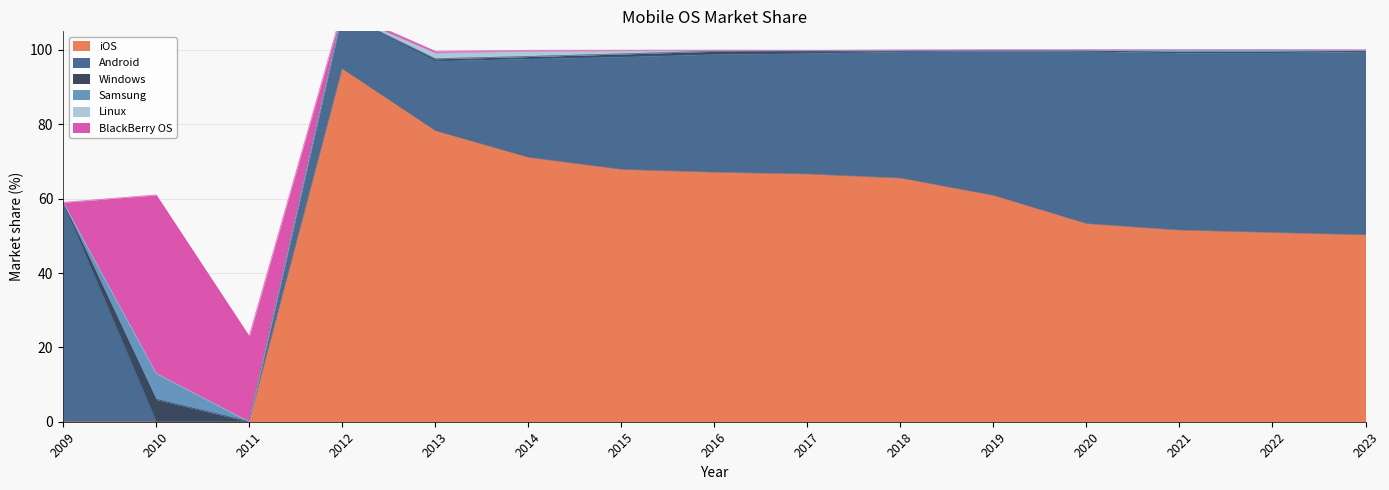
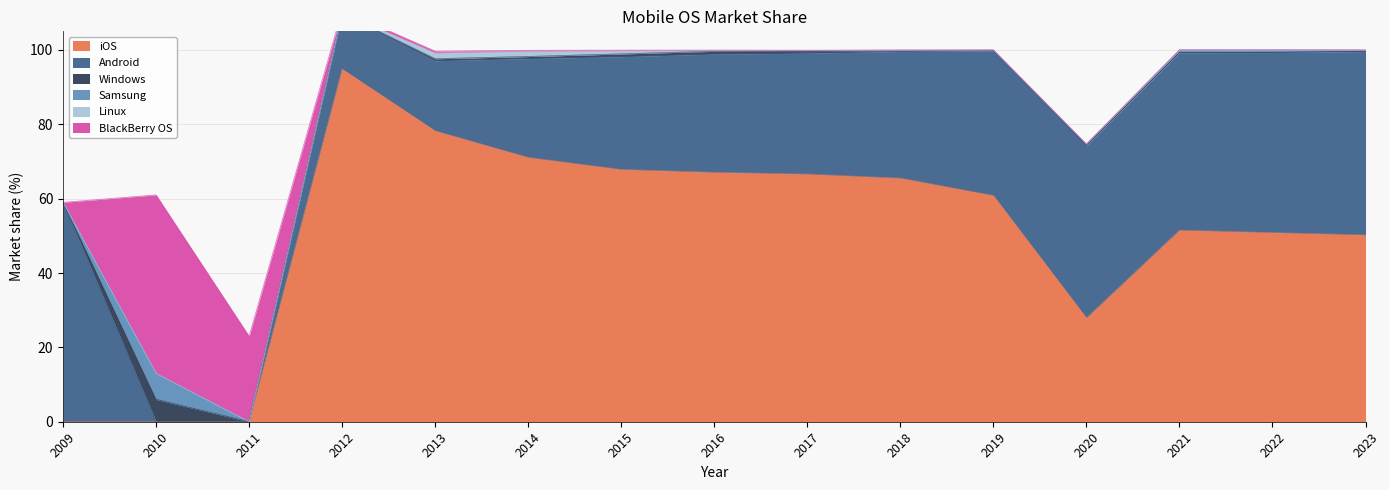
iOS, 2020: 53 -> 28
